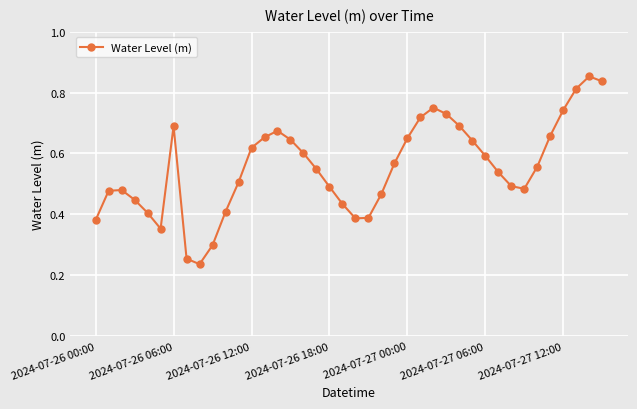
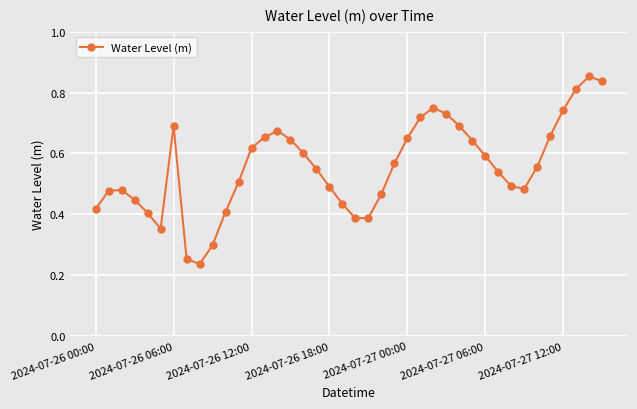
2024-07-26 00:00: 0.38 -> 0.42
